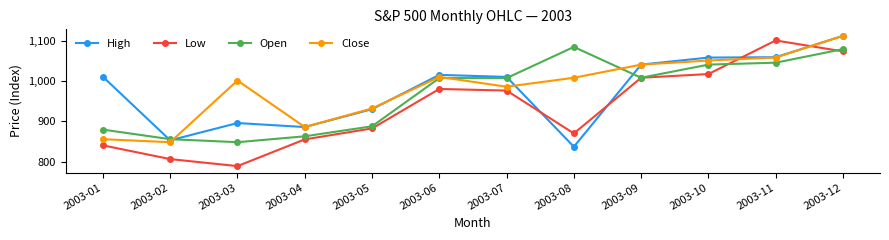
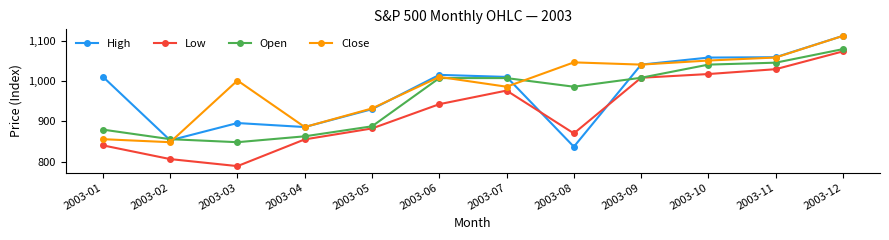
Low, 2003-06: 980 -> 940
Open, 2003-08: 1,080 -> 990
Close, 2003-08: 1,010 -> 1,050
Low, 2003-11: 1,100 -> 1,030
